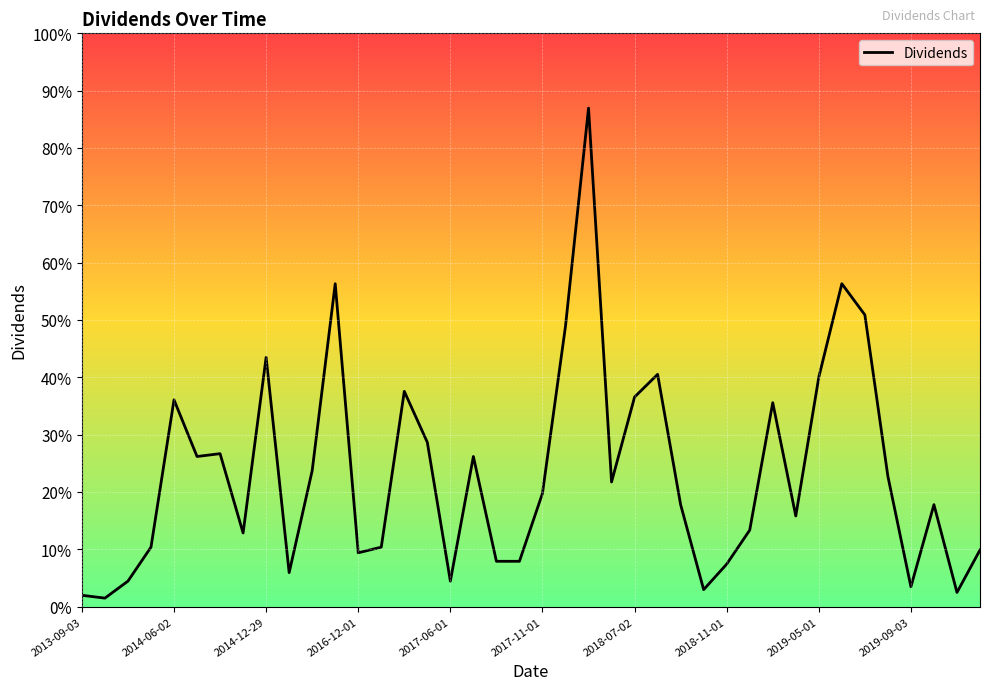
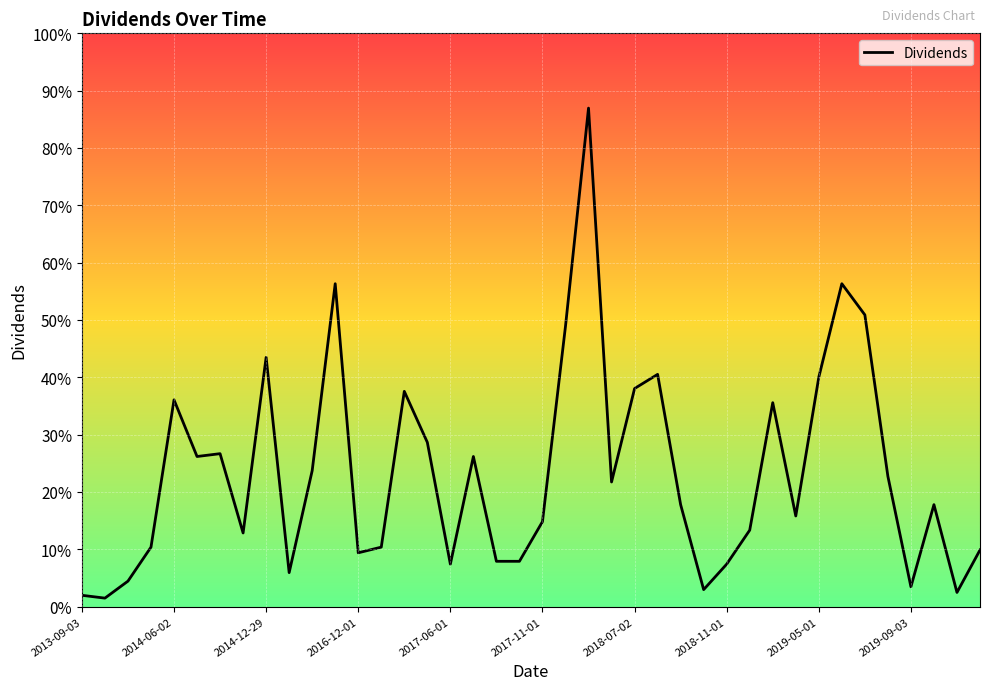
2017-06-01: 4% -> 7%
2017-11-01: 20% -> 15%
2018-07-02: 37% -> 38%
